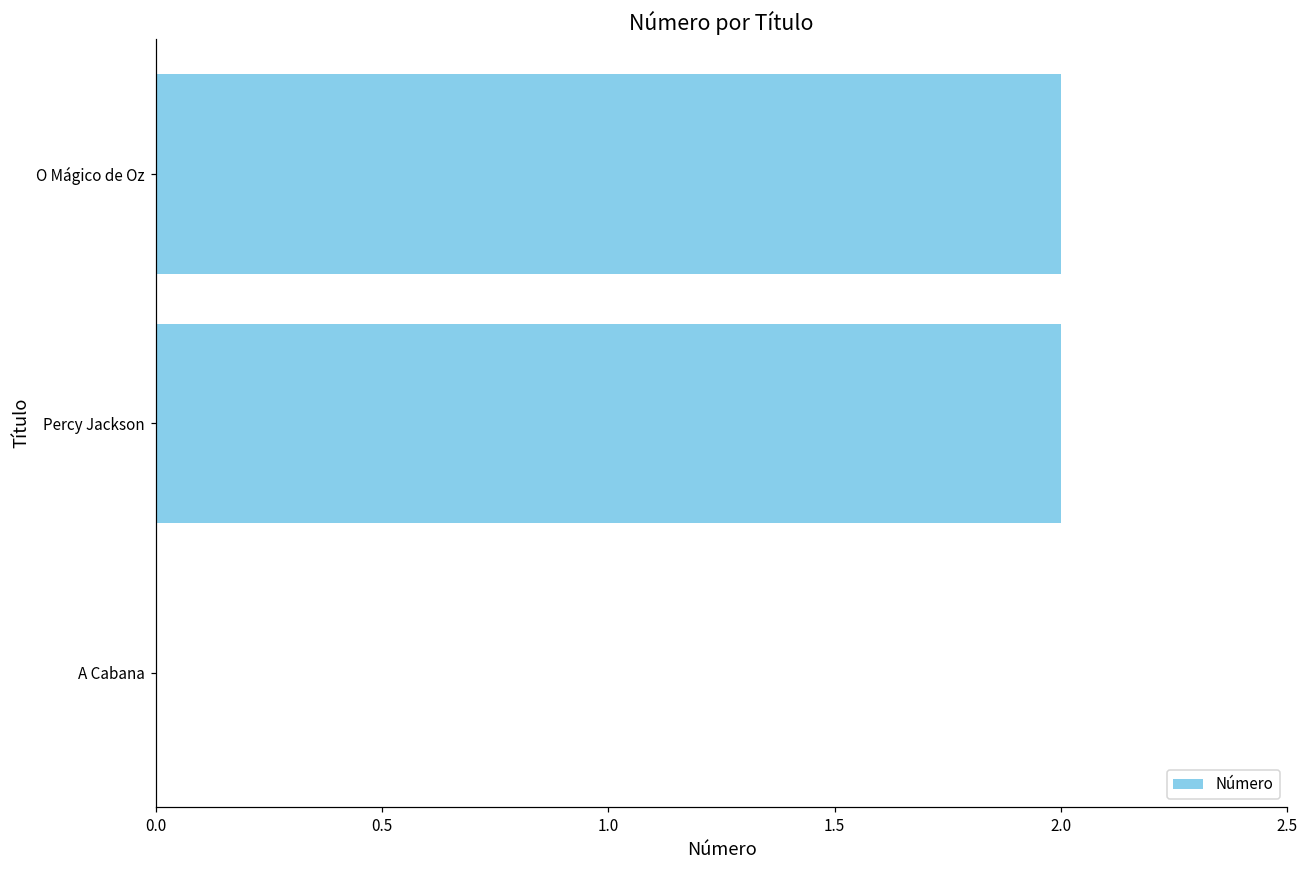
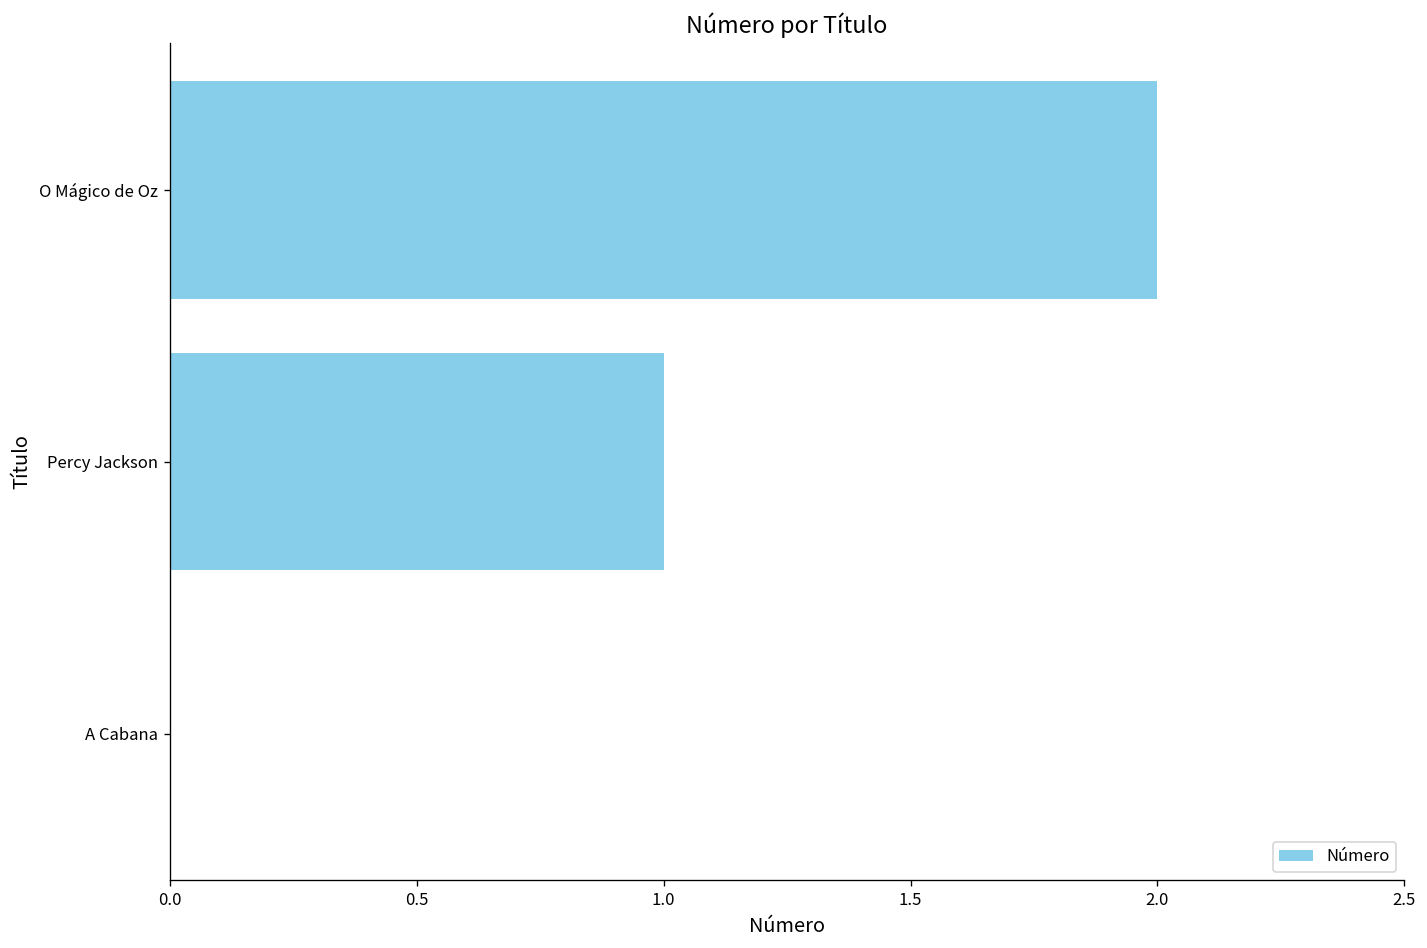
Percy Jackson: 2 -> 1
